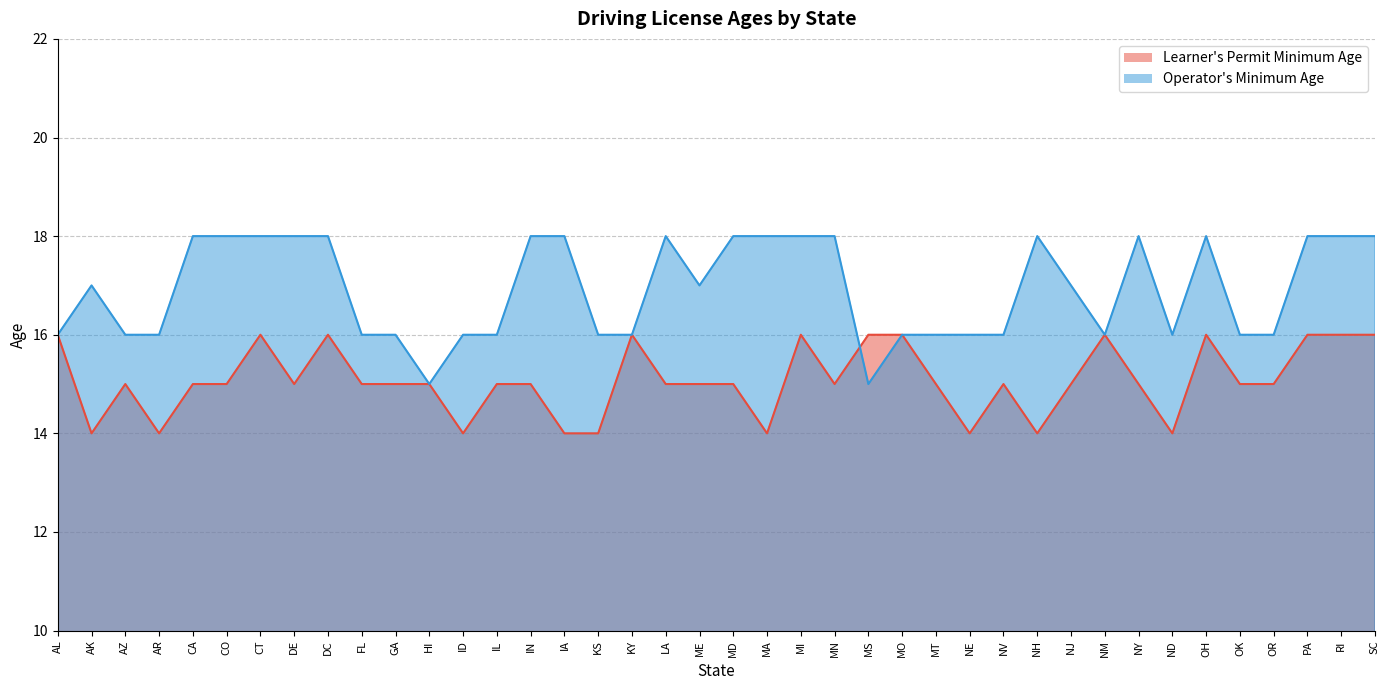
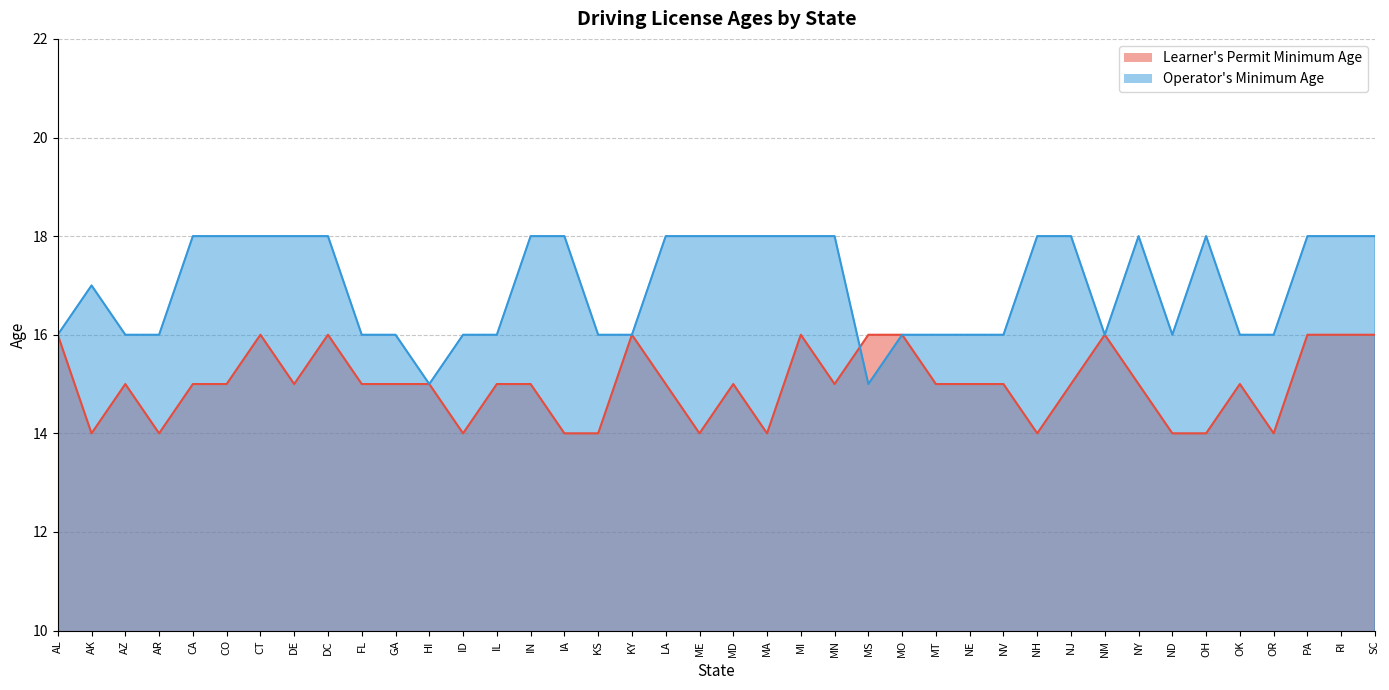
Learner's Permit Minimum Age, ME: 15 -> 14
Operator's Minimum Age, ME: 17 -> 18
Learner's Permit Minimum Age, NE: 14 -> 15
Operator's Minimum Age, NJ: 17 -> 18
Learner's Permit Minimum Age, OH: 16 -> 14
Learner's Permit Minimum Age, OR: 15 -> 14
